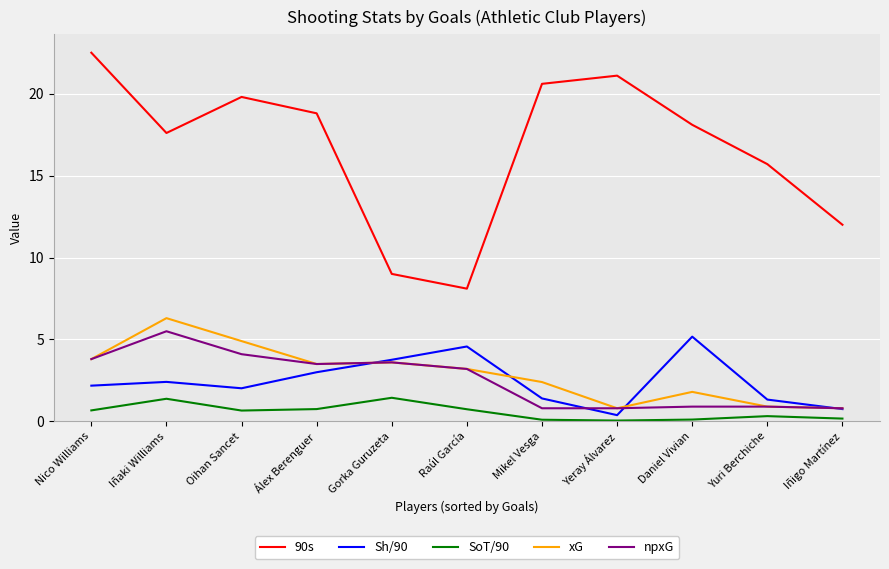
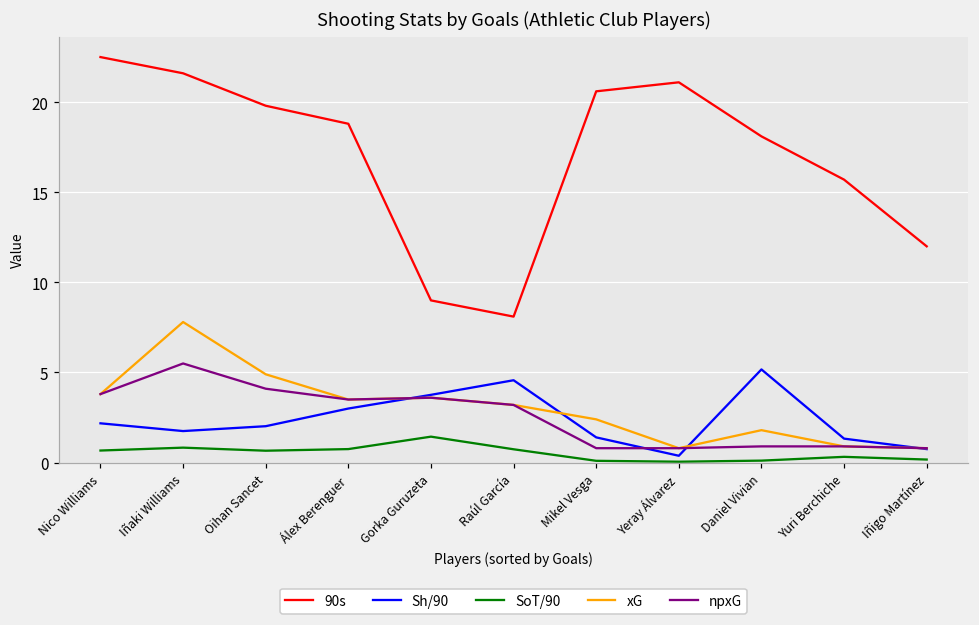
90s, Iñaki Williams: 17.6 -> 21.6
Sh/90, Iñaki Williams: 2.4 -> 1.8
SoT/90, Iñaki Williams: 1.4 -> 0.8
xG, Iñaki Williams: 6.3 -> 7.8
